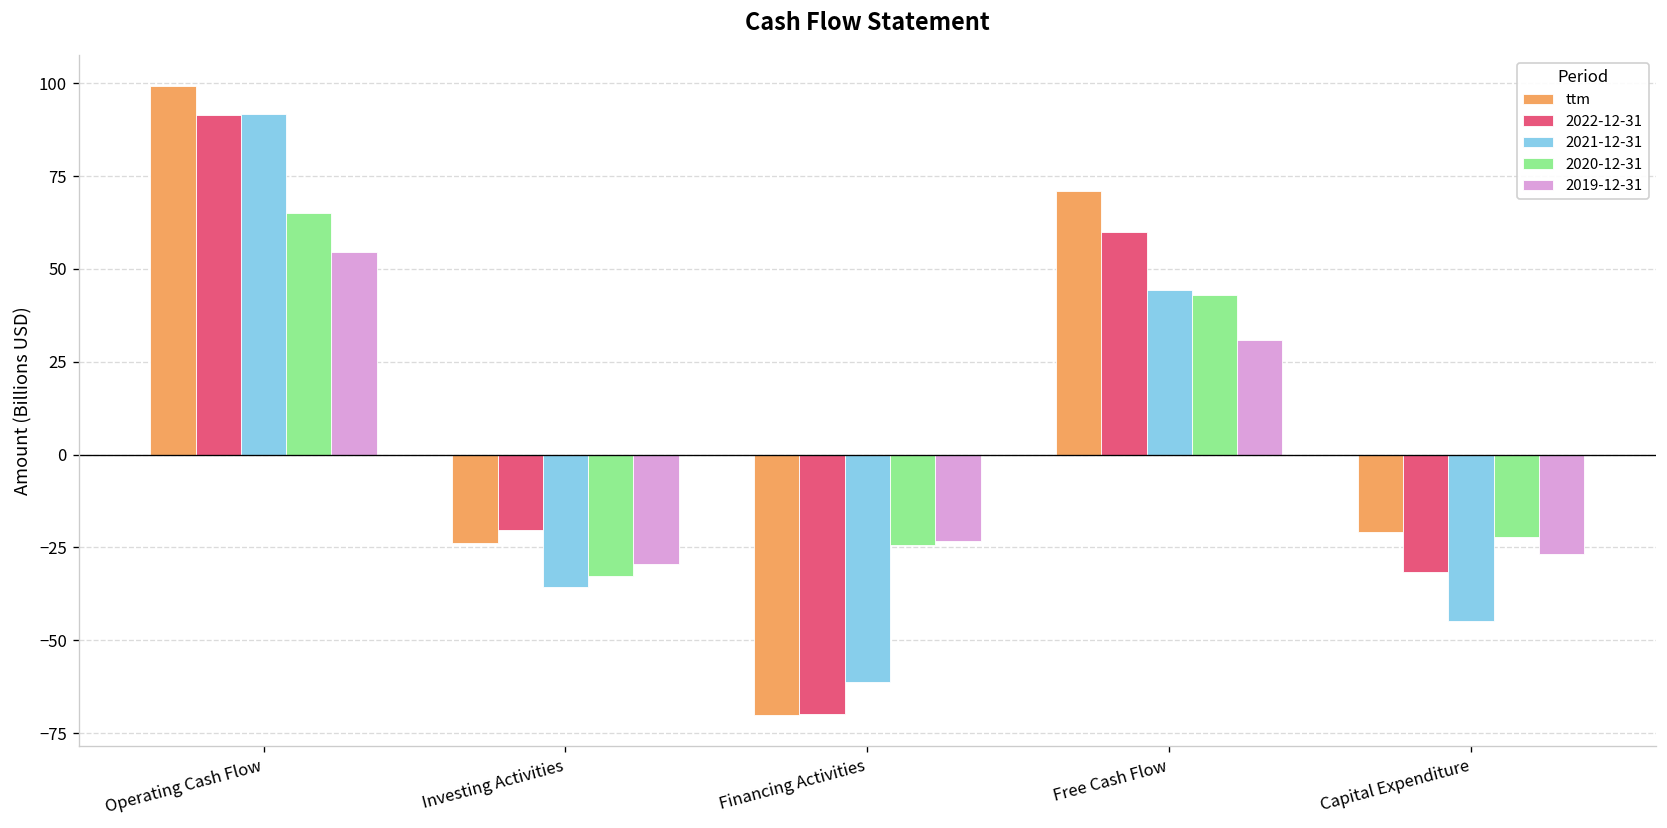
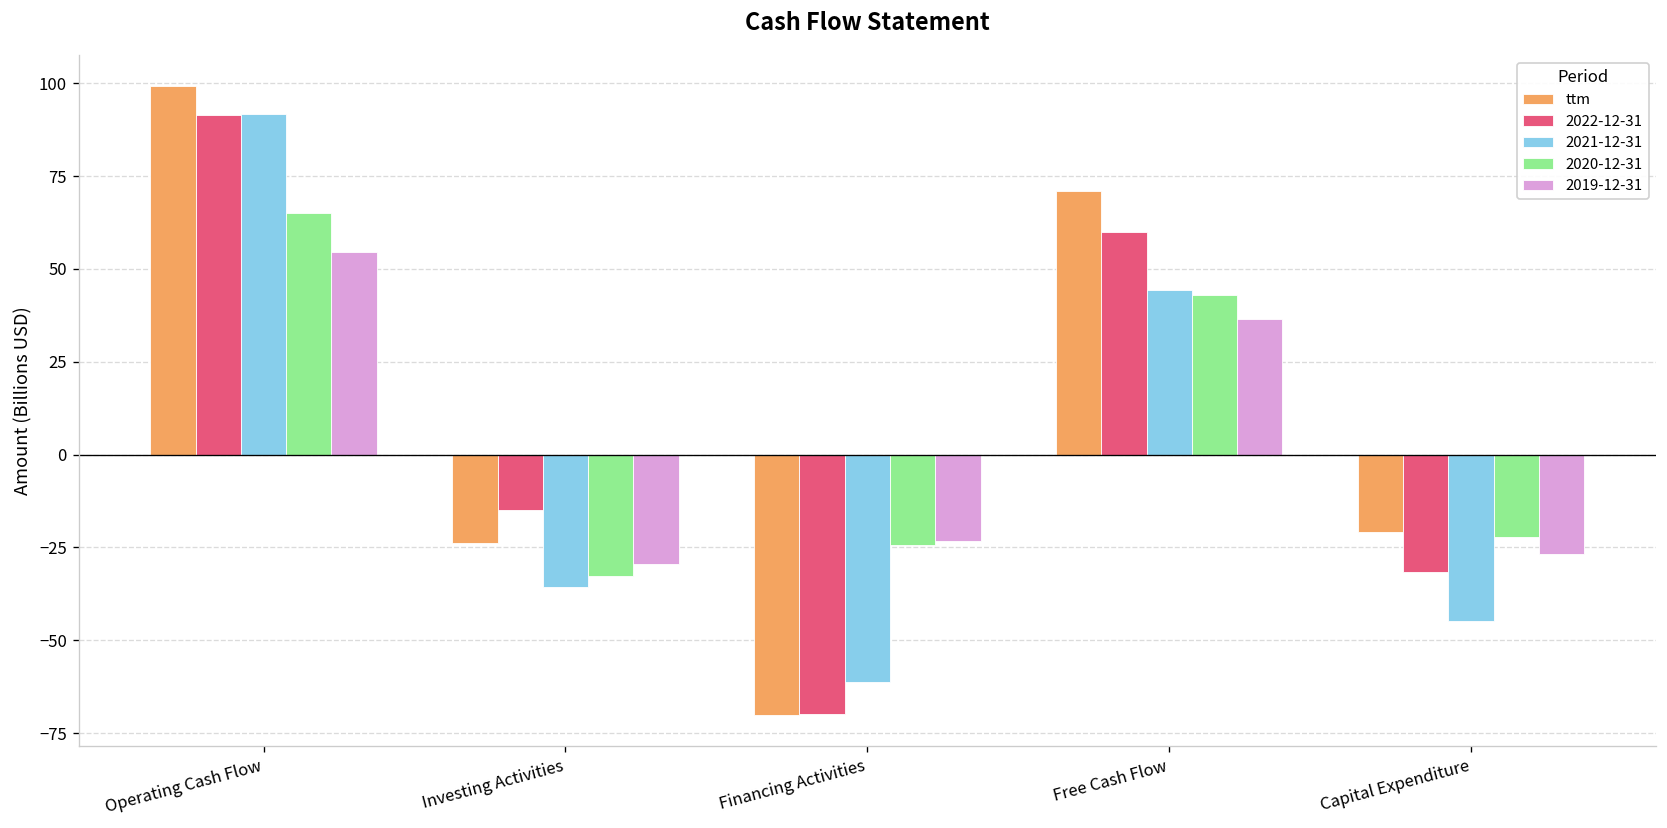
2022-12-31, Investing Activities: -20 -> -15
2019-12-31, Free Cash Flow: 31 -> 36
